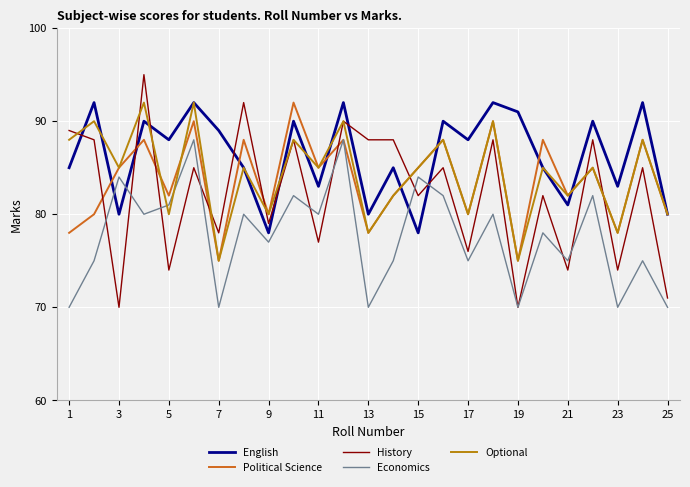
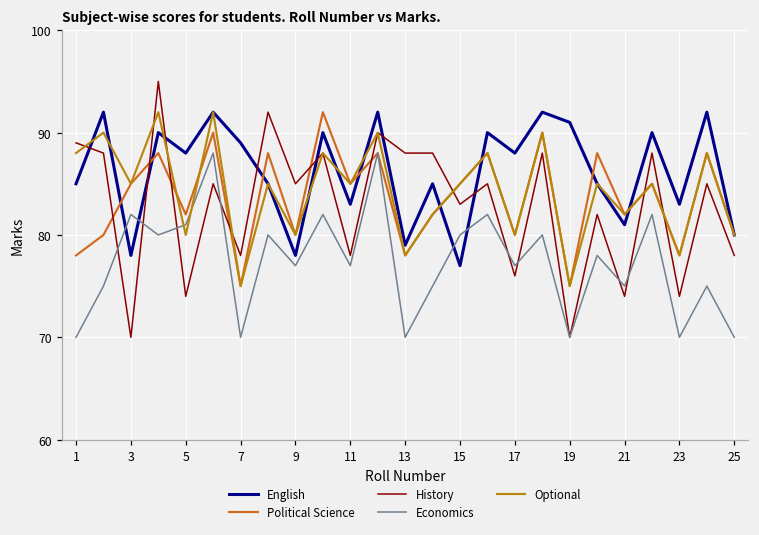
English, 3: 80 -> 78
Economics, 3: 84 -> 82
History, 9: 79 -> 85
History, 11: 77 -> 78
Economics, 11: 80 -> 77
English, 13: 80 -> 79
English, 15: 78 -> 77
History, 15: 82 -> 83
Economics, 15: 84 -> 80
Economics, 17: 75 -> 77
History, 25: 71 -> 78
